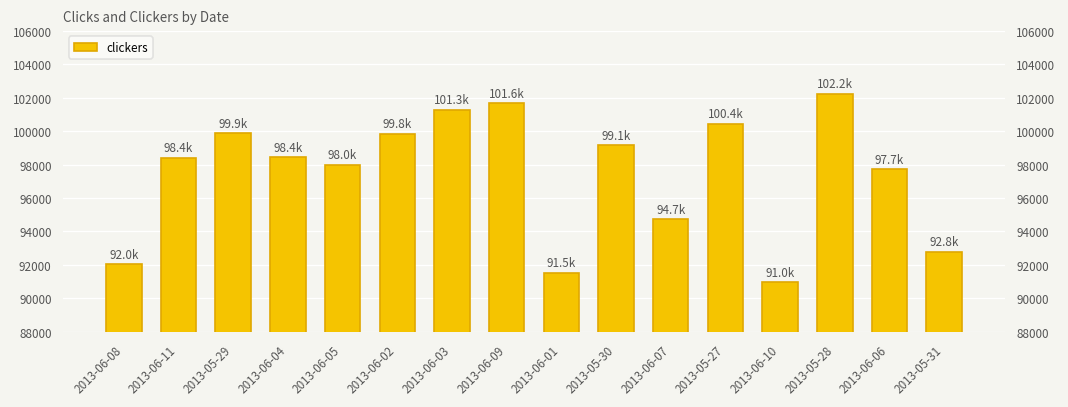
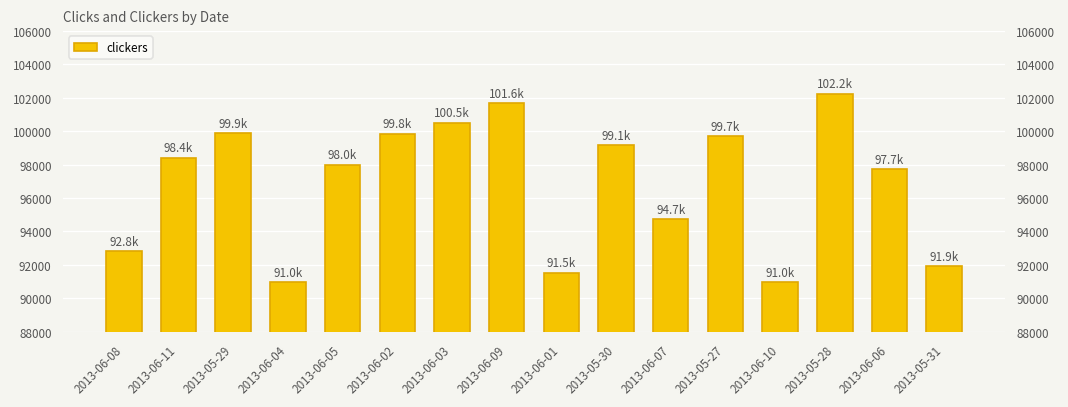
2013-06-08: 92.0k -> 92.8k
2013-06-04: 98.4k -> 91.0k
2013-06-03: 101.3k -> 100.5k
2013-05-27: 100.4k -> 99.7k
2013-05-31: 92.8k -> 91.9k
